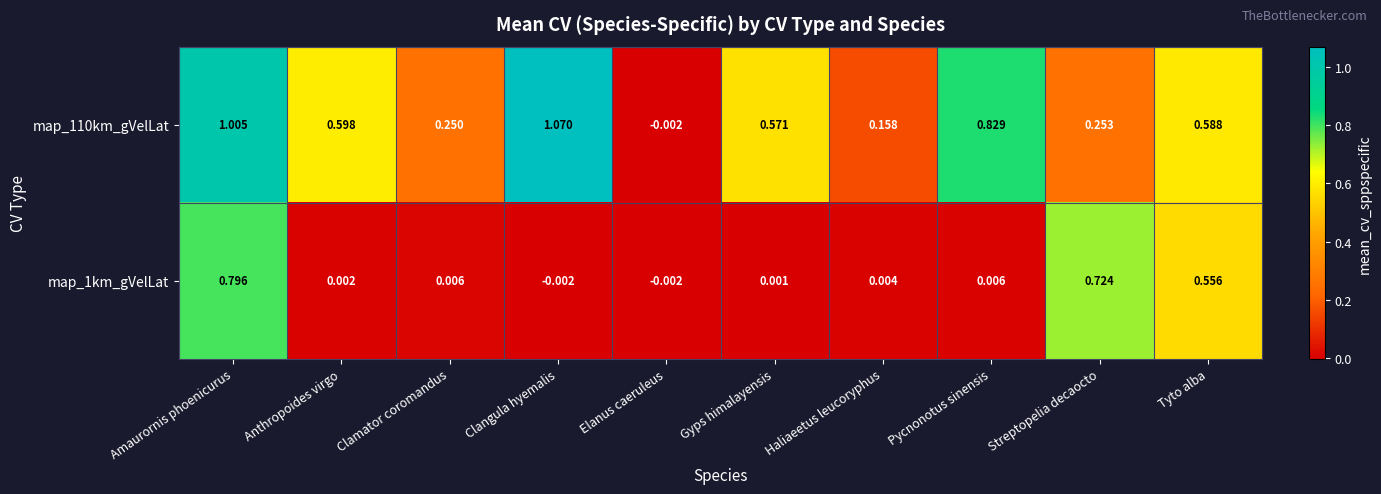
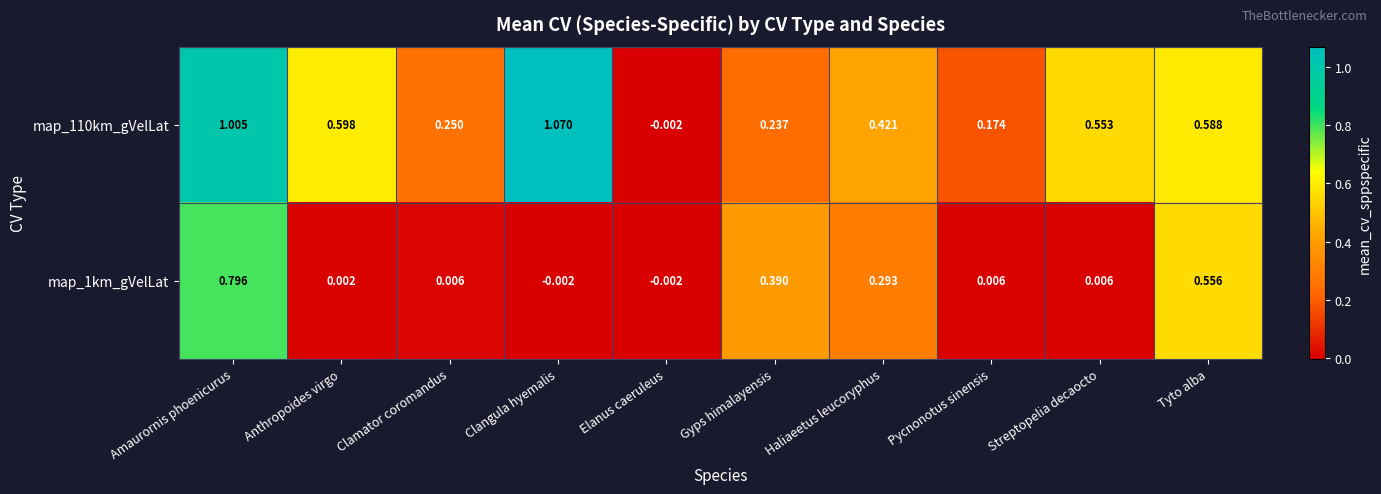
map_110km_gVelLat, Gyps himalayensis: 0.571 -> 0.237
map_110km_gVelLat, Haliaeetus leucoryphus: 0.158 -> 0.421
map_110km_gVelLat, Pycnonotus sinensis: 0.829 -> 0.174
map_110km_gVelLat, Streptopelia decaocto: 0.253 -> 0.553
map_1km_gVelLat, Gyps himalayensis: 0.001 -> 0.390
map_1km_gVelLat, Haliaeetus leucoryphus: 0.004 -> 0.293
map_1km_gVelLat, Streptopelia decaocto: 0.724 -> 0.006
